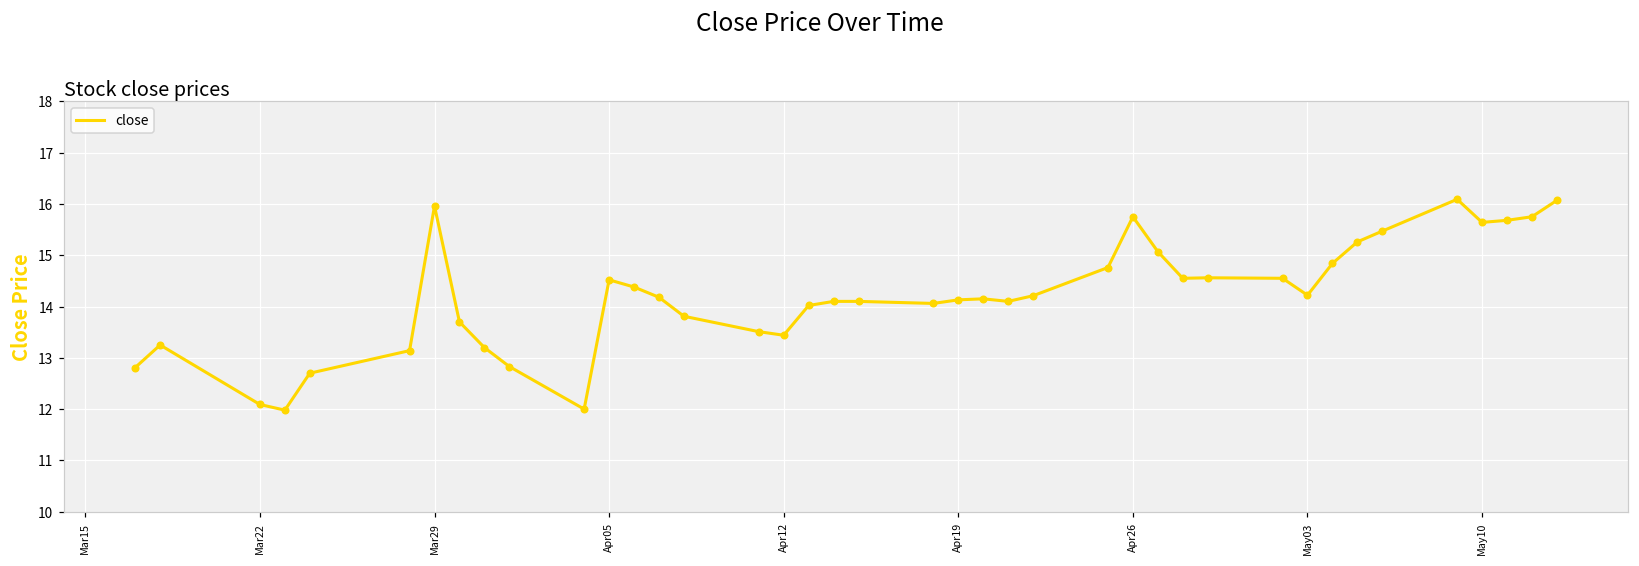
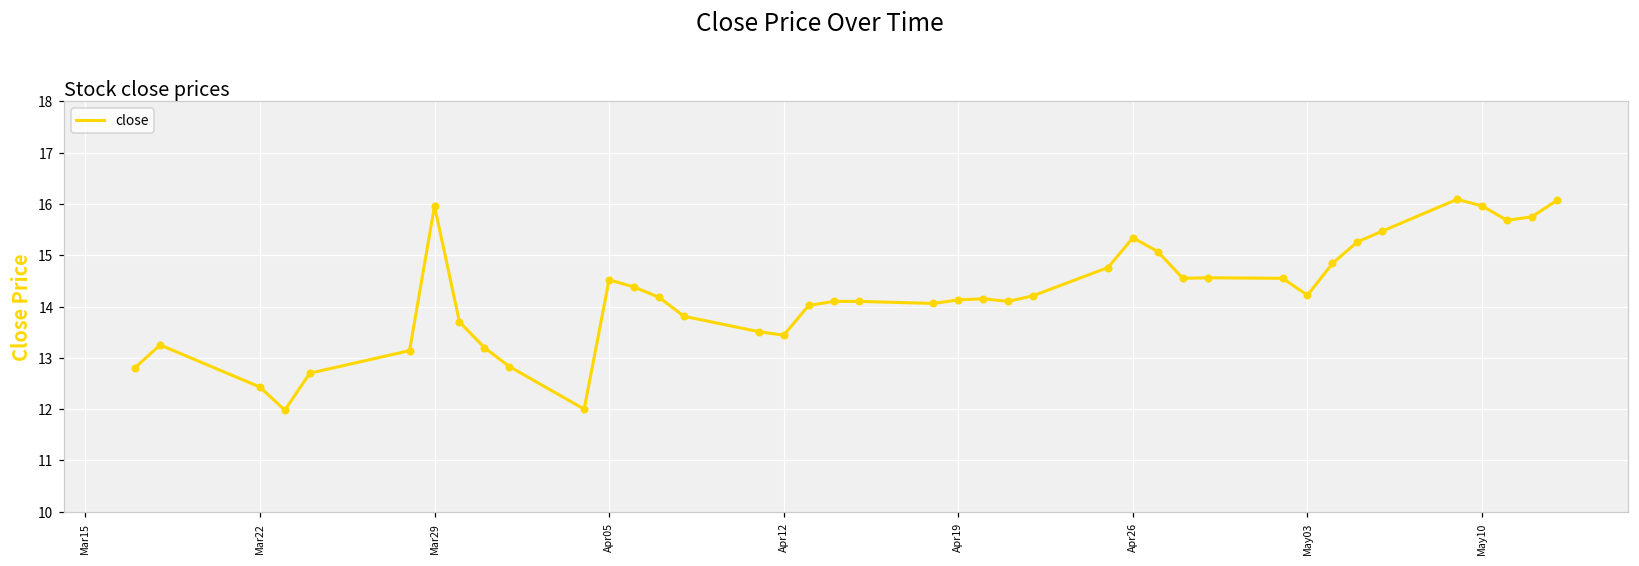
Mar22: 12.1 -> 12.4
Apr26: 15.8 -> 15.3
May10: 15.6 -> 16.0
